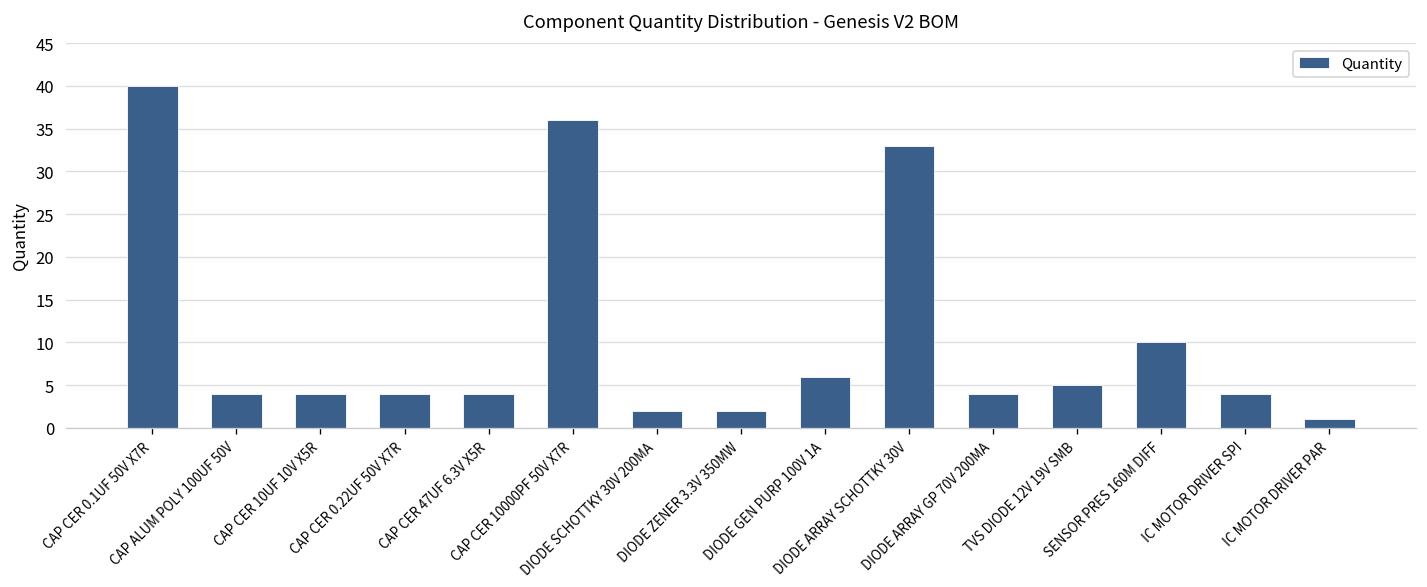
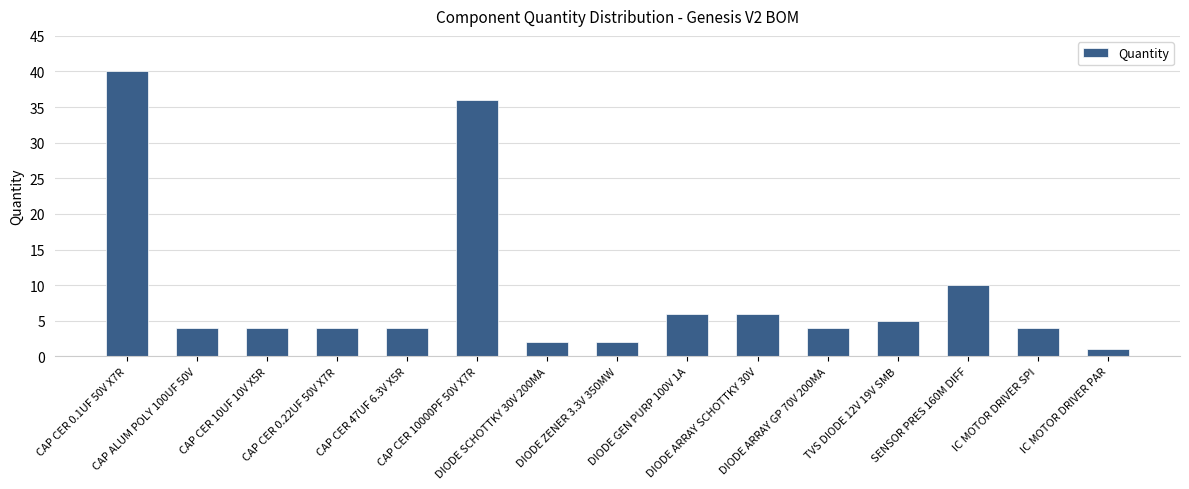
DIODE ARRAY SCHOTTKY 30V: 33 -> 6
